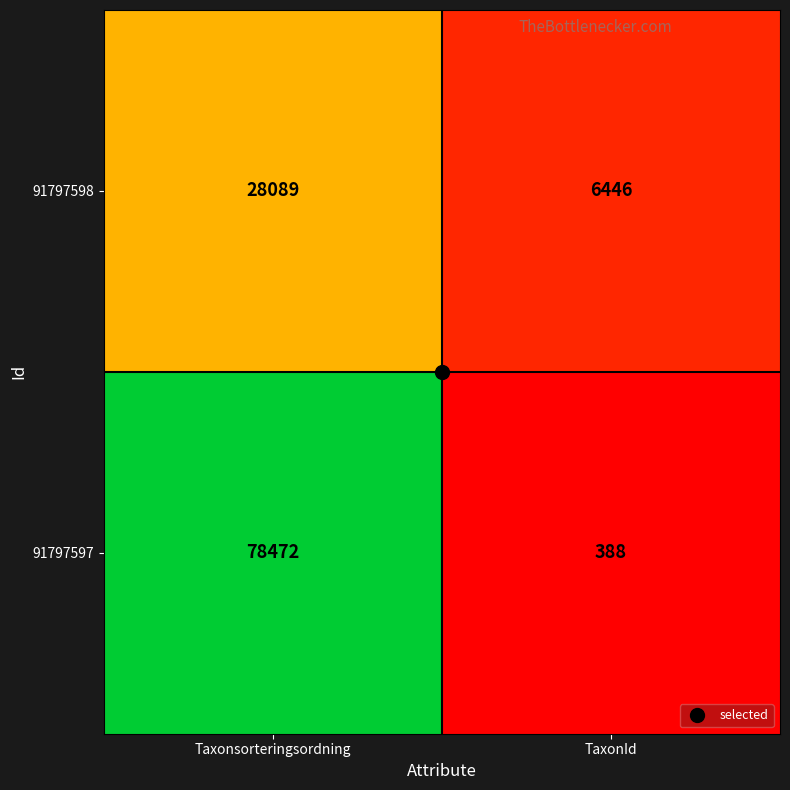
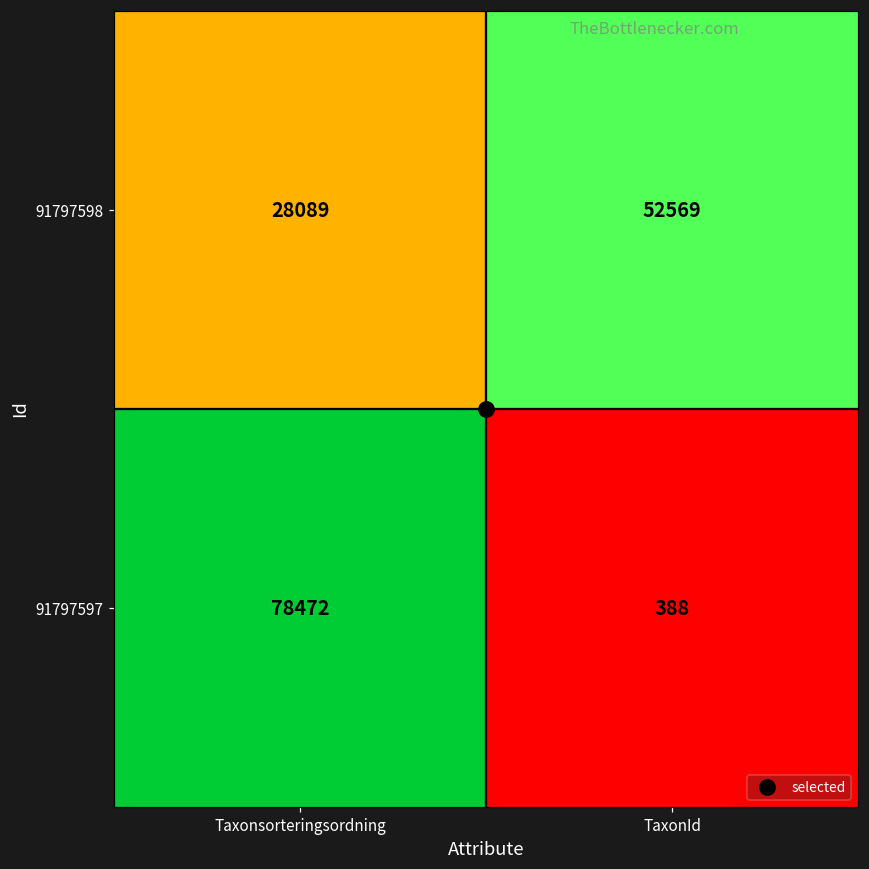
91797598, TaxonId: 6446 -> 52569
